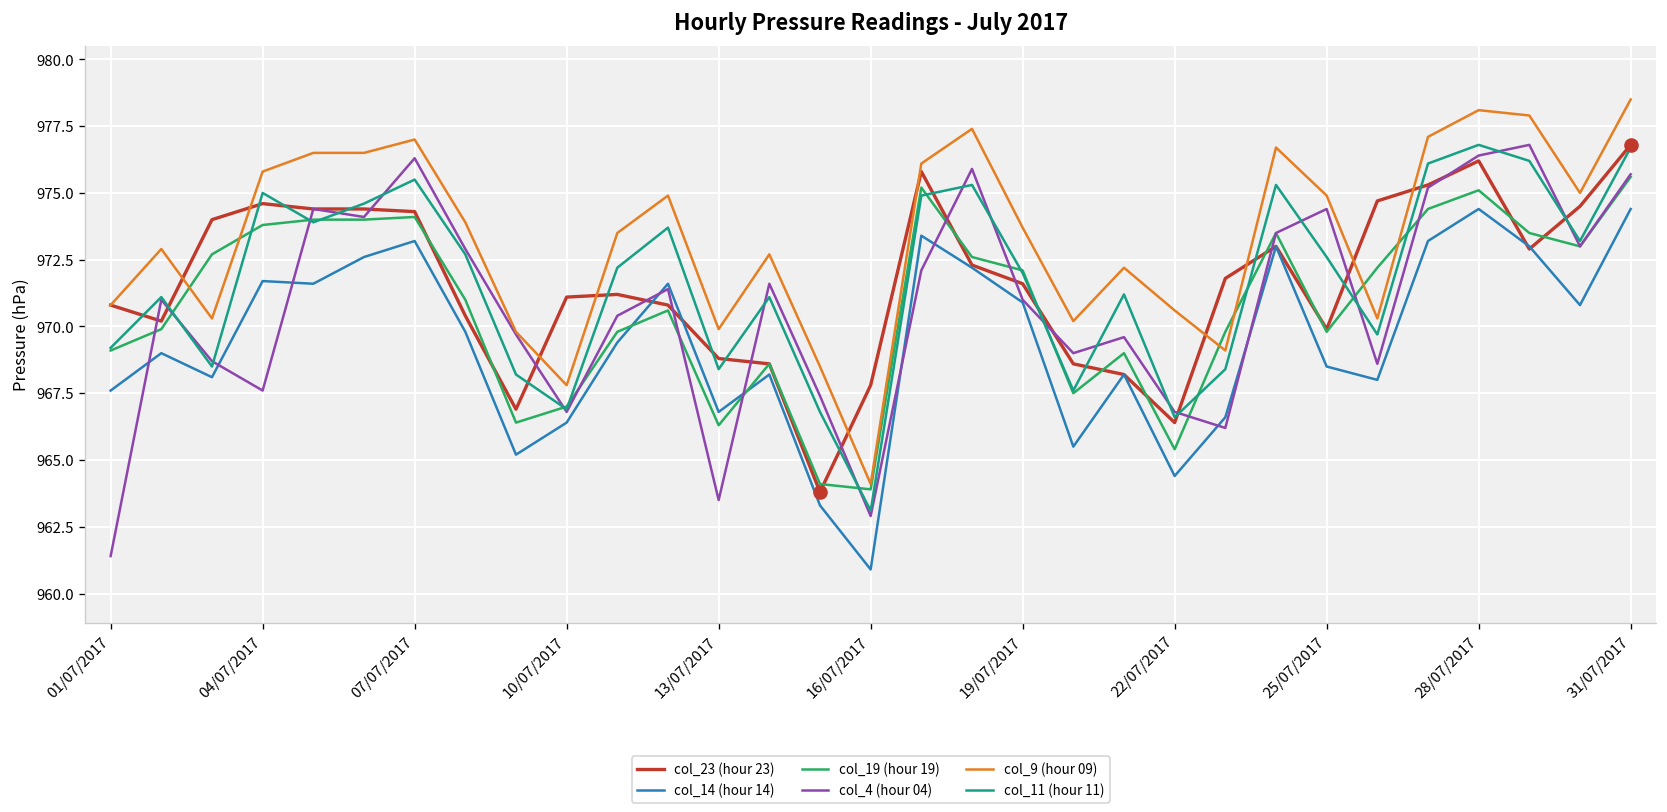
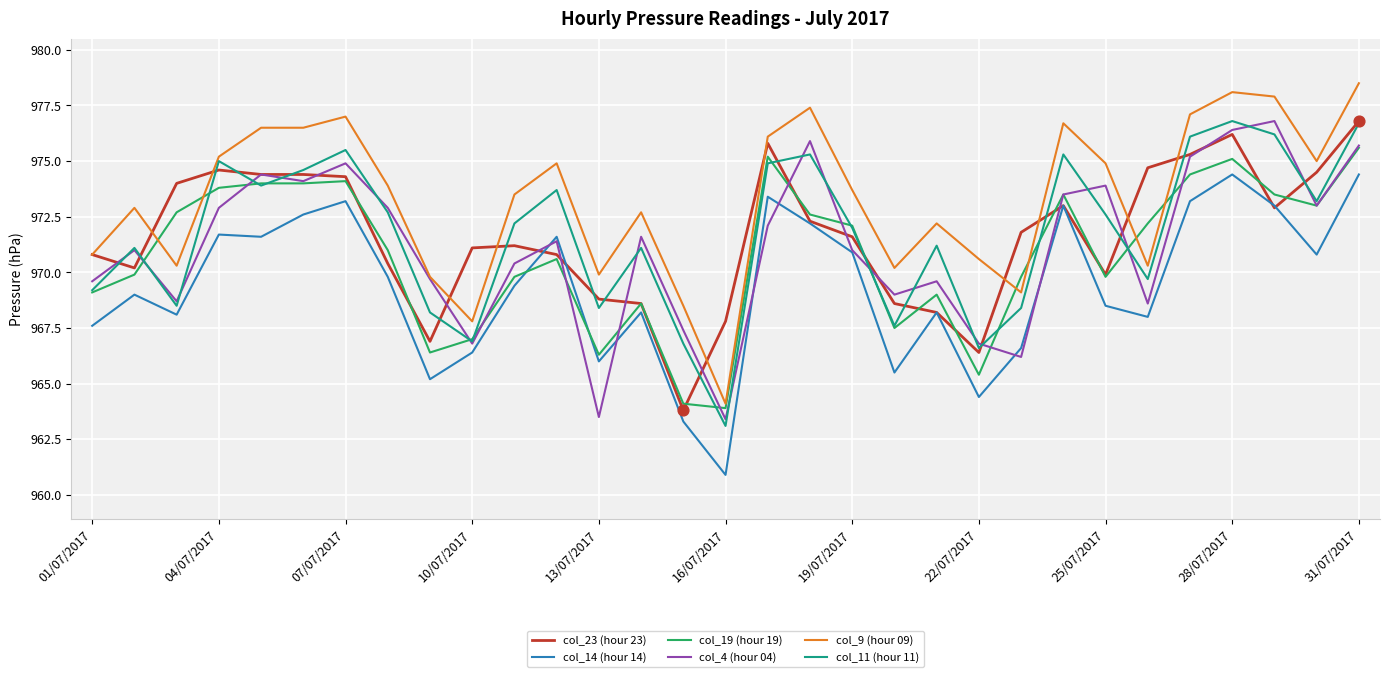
col_4 (hour 04), 01/07/2017: 961.4 -> 969.6
col_4 (hour 04), 04/07/2017: 967.6 -> 972.9
col_9 (hour 09), 04/07/2017: 975.8 -> 975.2
col_4 (hour 04), 07/07/2017: 976.3 -> 974.9
col_14 (hour 14), 13/07/2017: 966.8 -> 966.0
col_4 (hour 04), 16/07/2017: 962.9 -> 963.4
col_4 (hour 04), 25/07/2017: 974.4 -> 973.9
